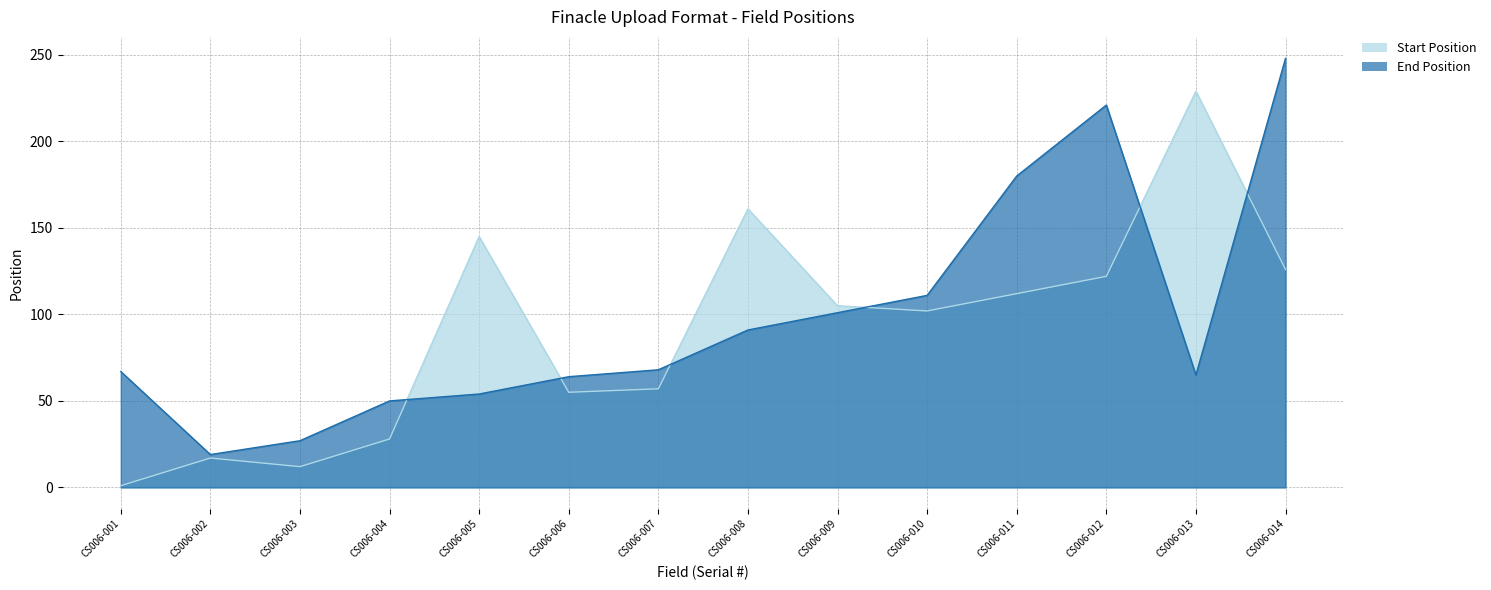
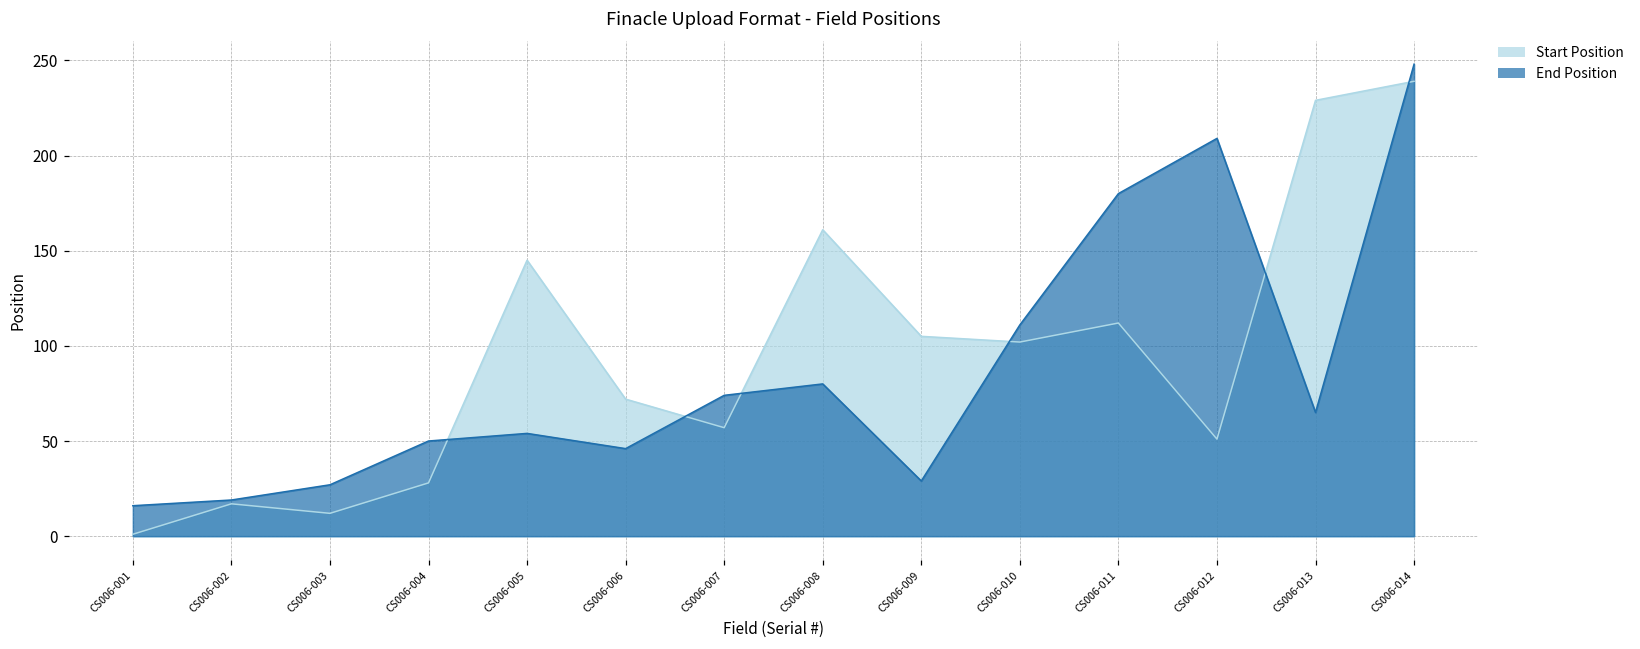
End Position, CS006-001: 67 -> 16
Start Position, CS006-006: 55 -> 72
End Position, CS006-006: 64 -> 46
End Position, CS006-007: 68 -> 74
End Position, CS006-008: 91 -> 80
End Position, CS006-009: 101 -> 29
Start Position, CS006-012: 122 -> 51
End Position, CS006-012: 221 -> 209
Start Position, CS006-014: 126 -> 239
